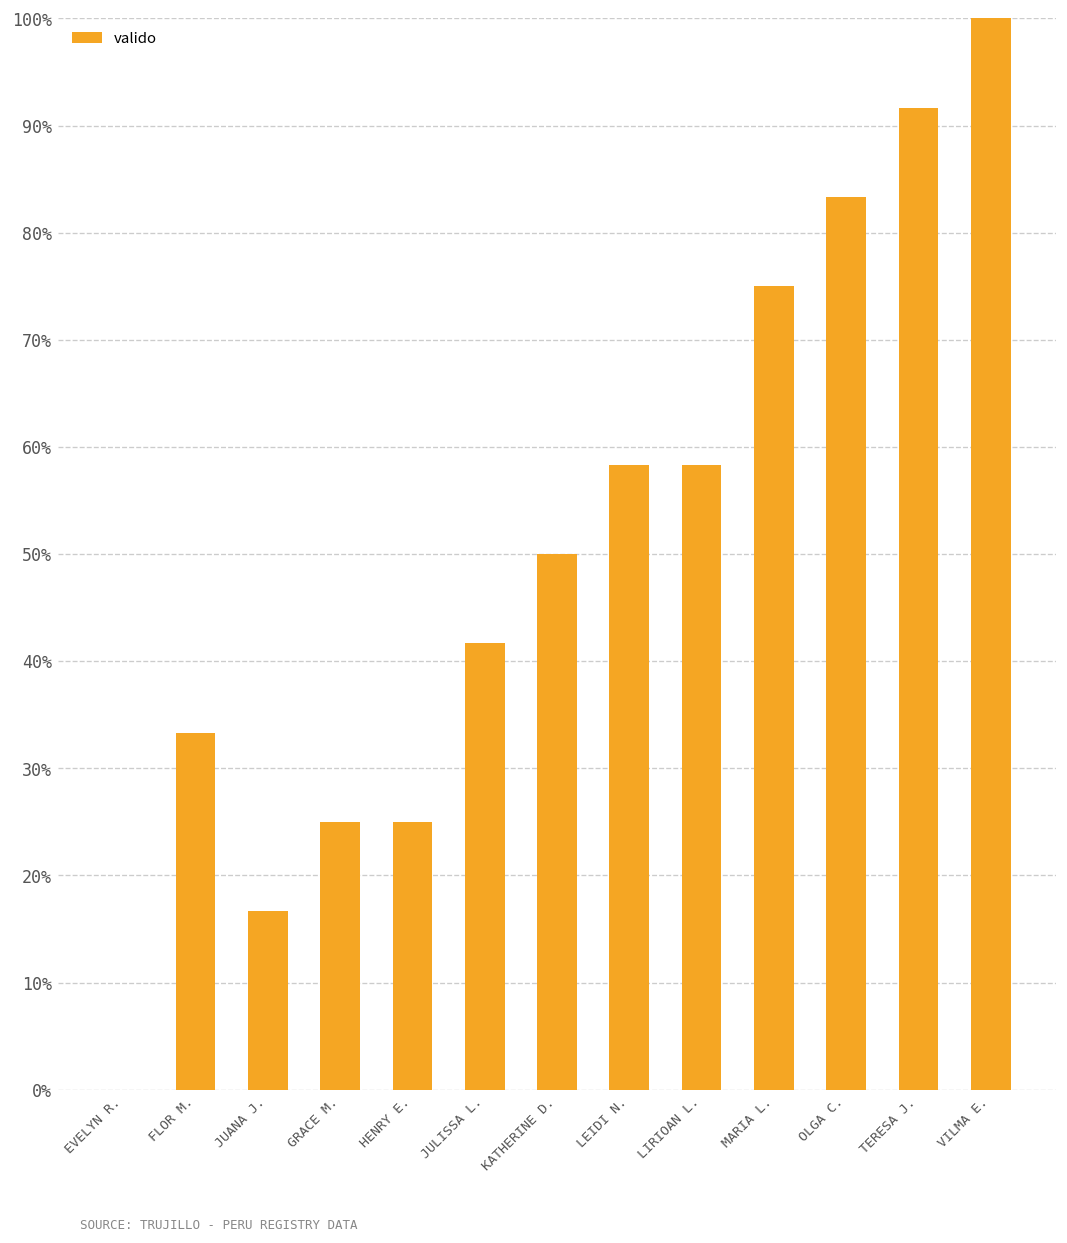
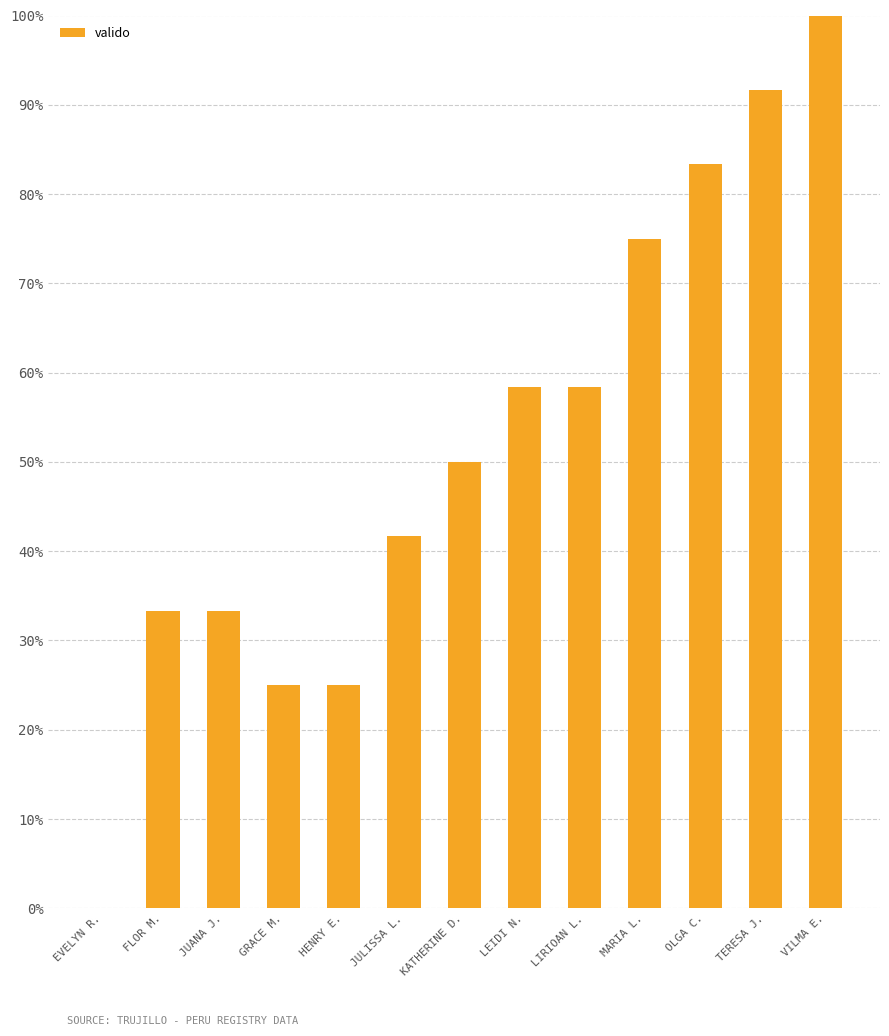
JUANA J.: 17% -> 33%
